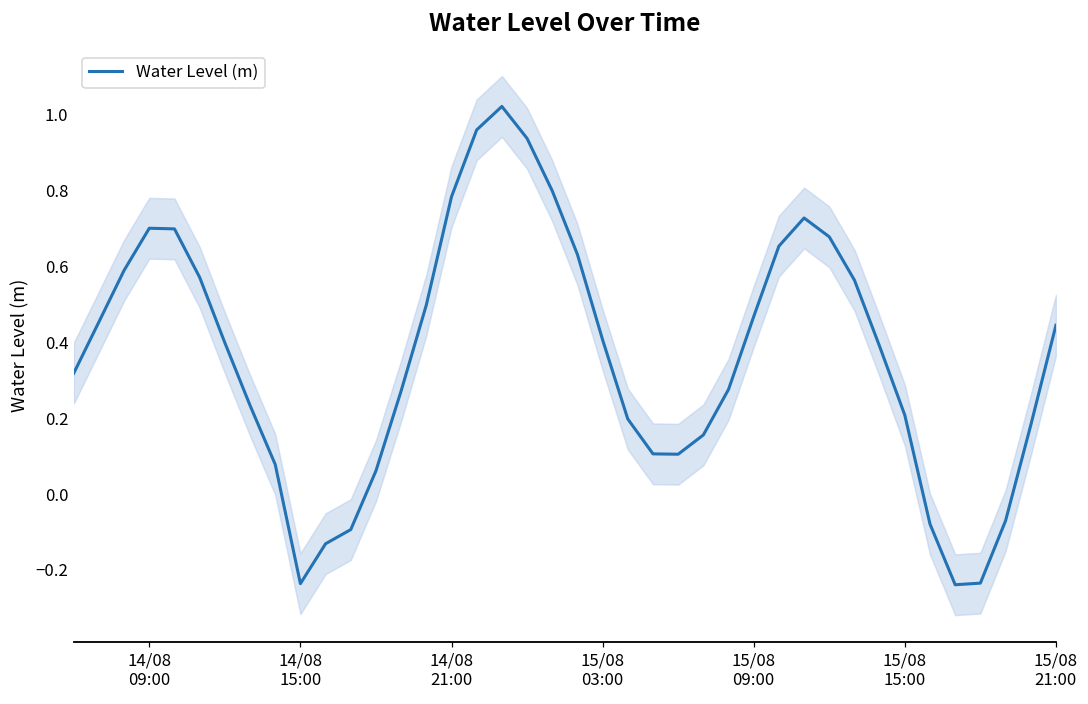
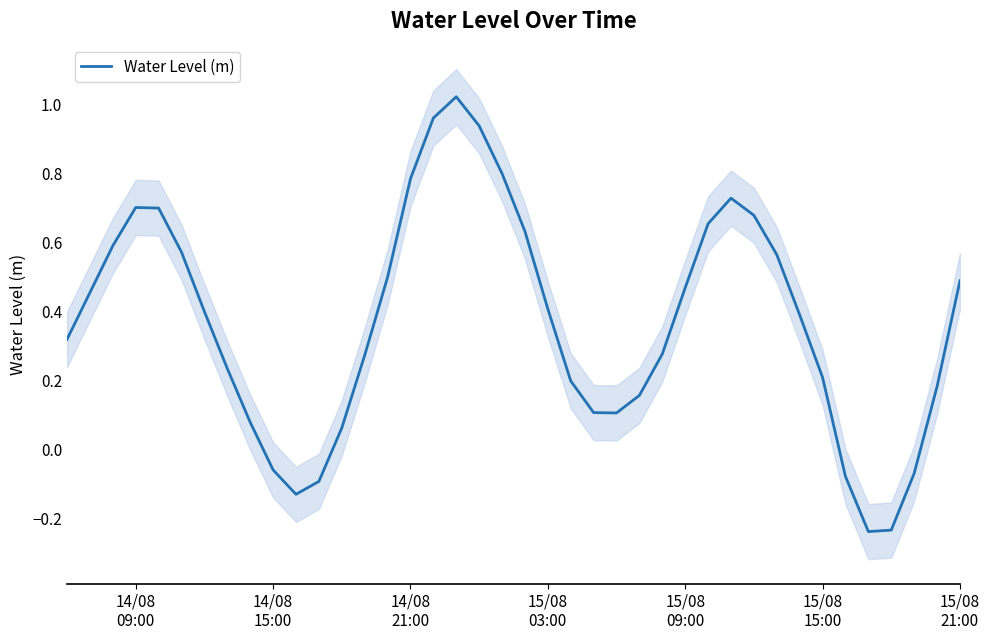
Water Level (m), 14/08 15:00: -0.24 -> -0.06
Water Level (m), 15/08 21:00: 0.45 -> 0.49
